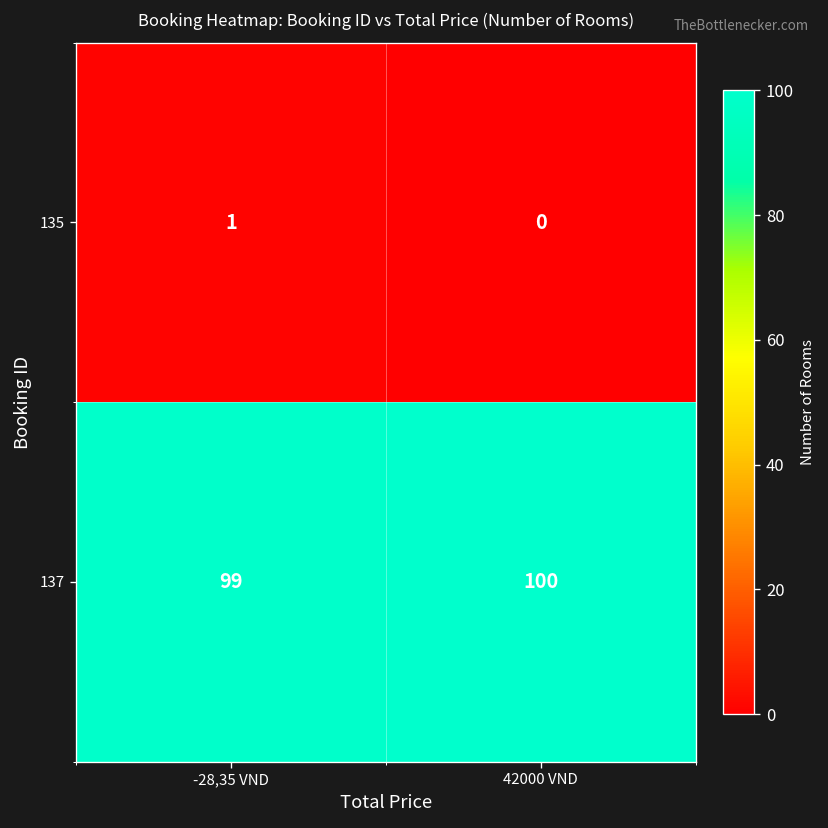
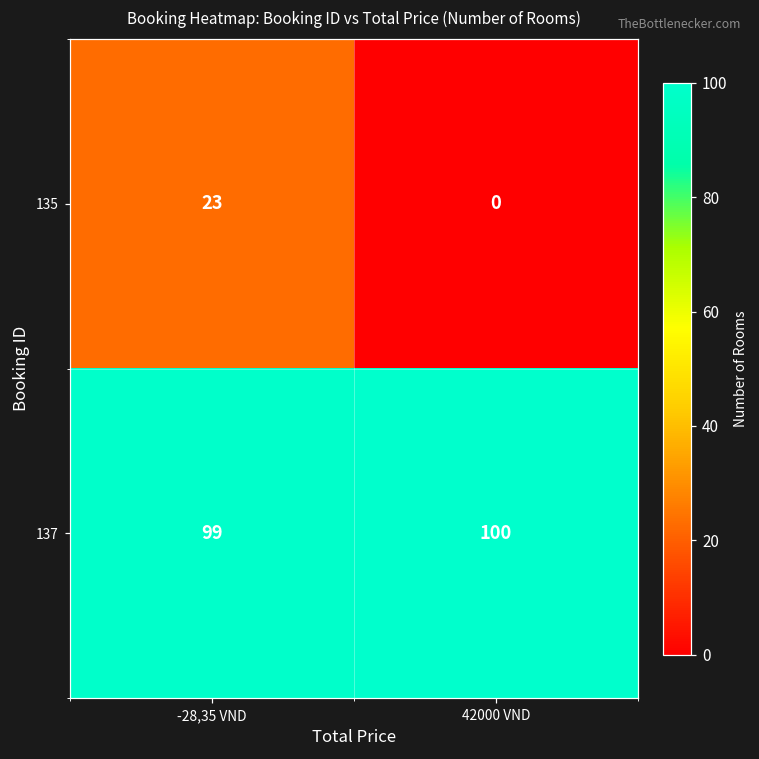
135, -28,35 VND: 1 -> 23
